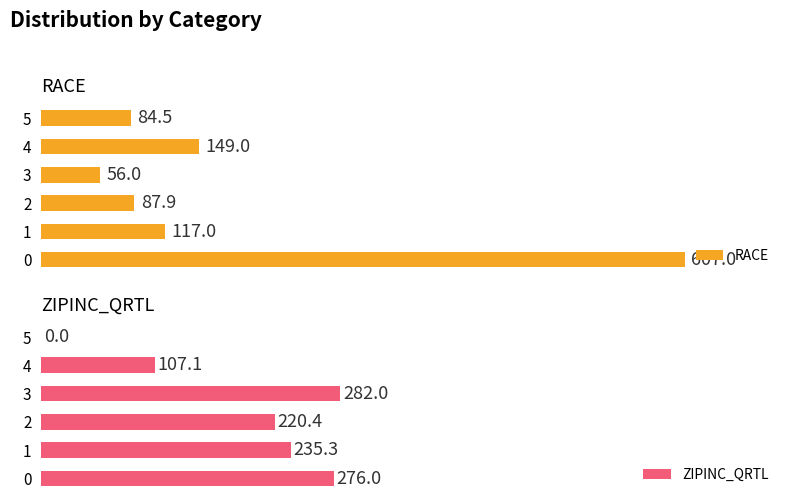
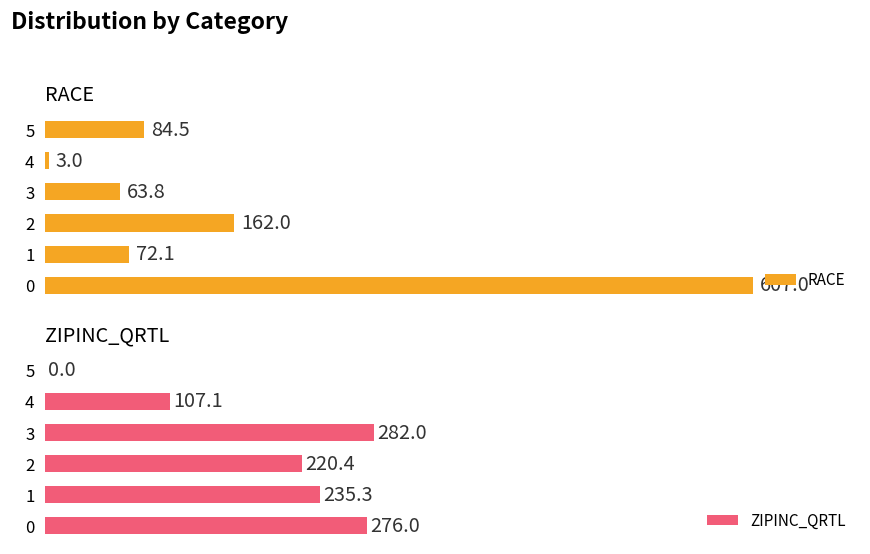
RACE, 4: 149.0 -> 3.0
RACE, 3: 56.0 -> 63.8
RACE, 2: 87.9 -> 162.0
RACE, 1: 117.0 -> 72.1
